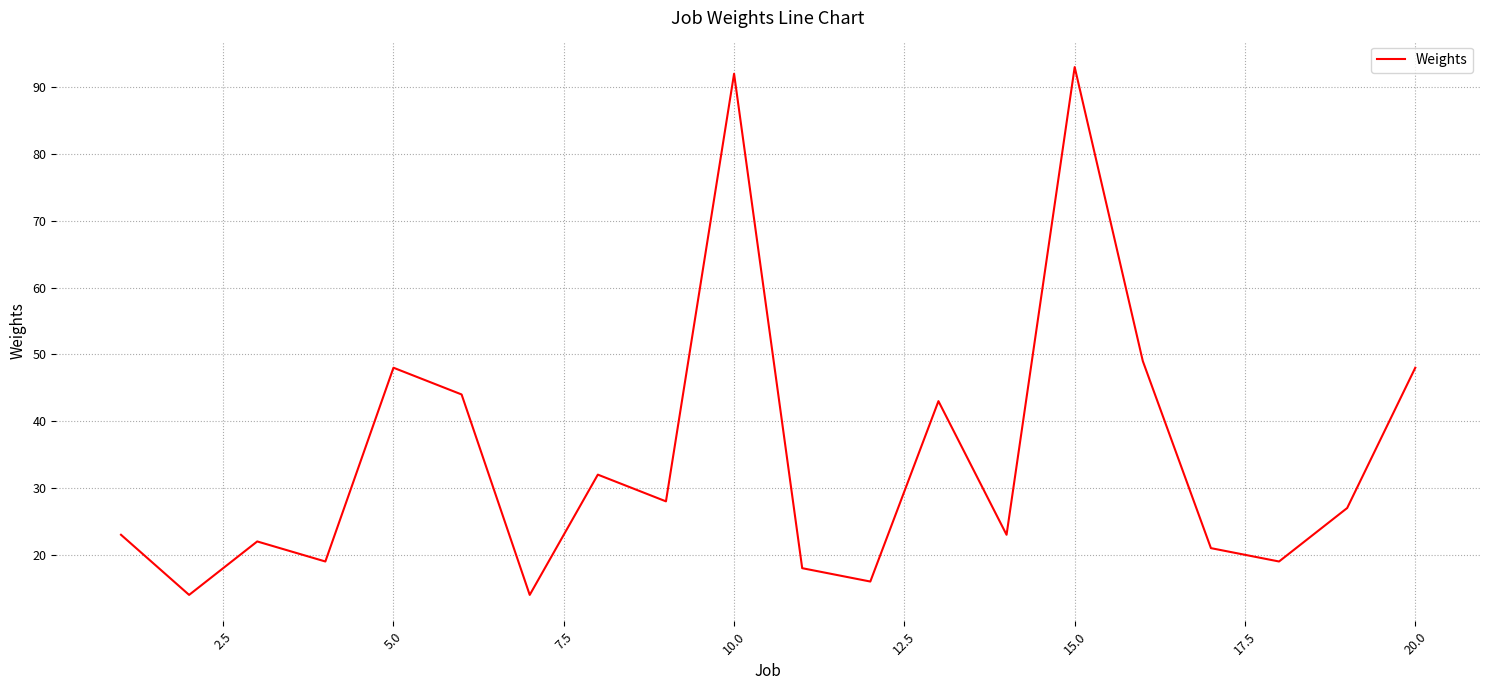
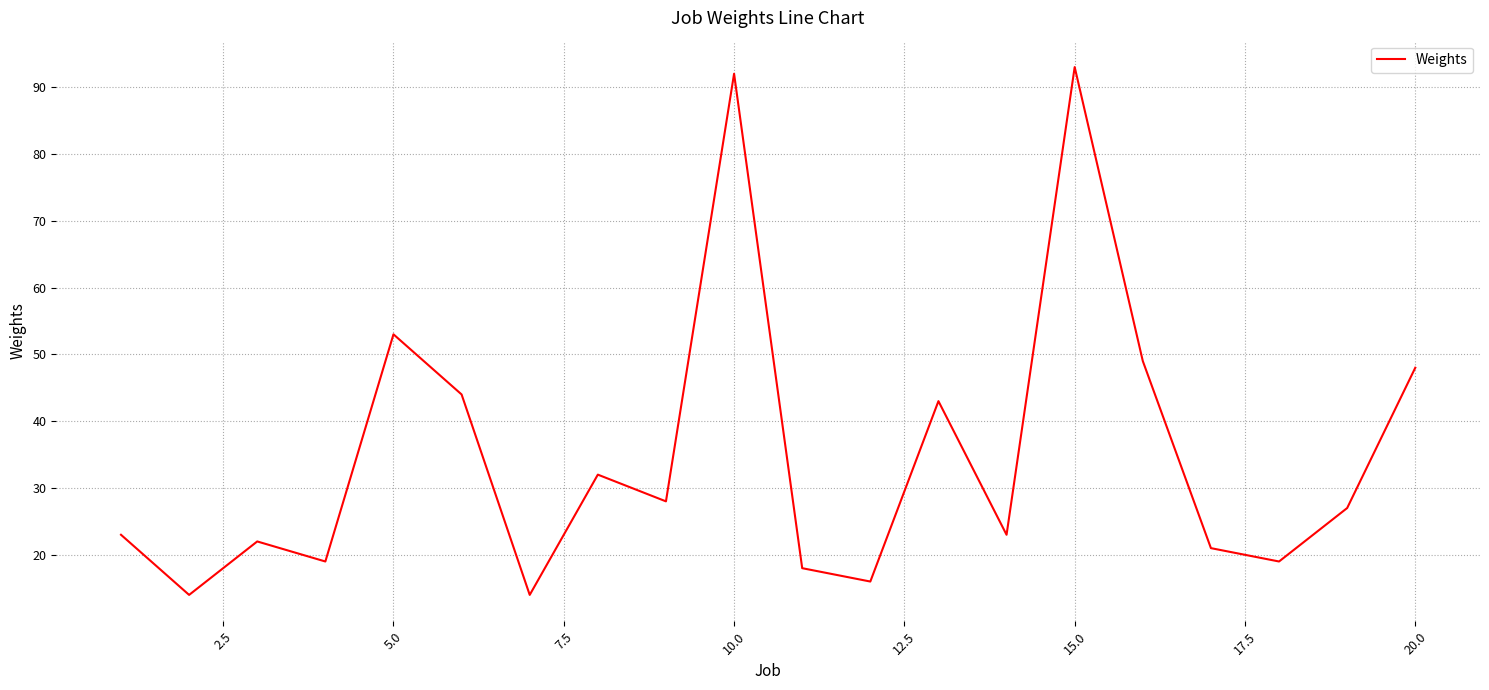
5.0: 48 -> 53
